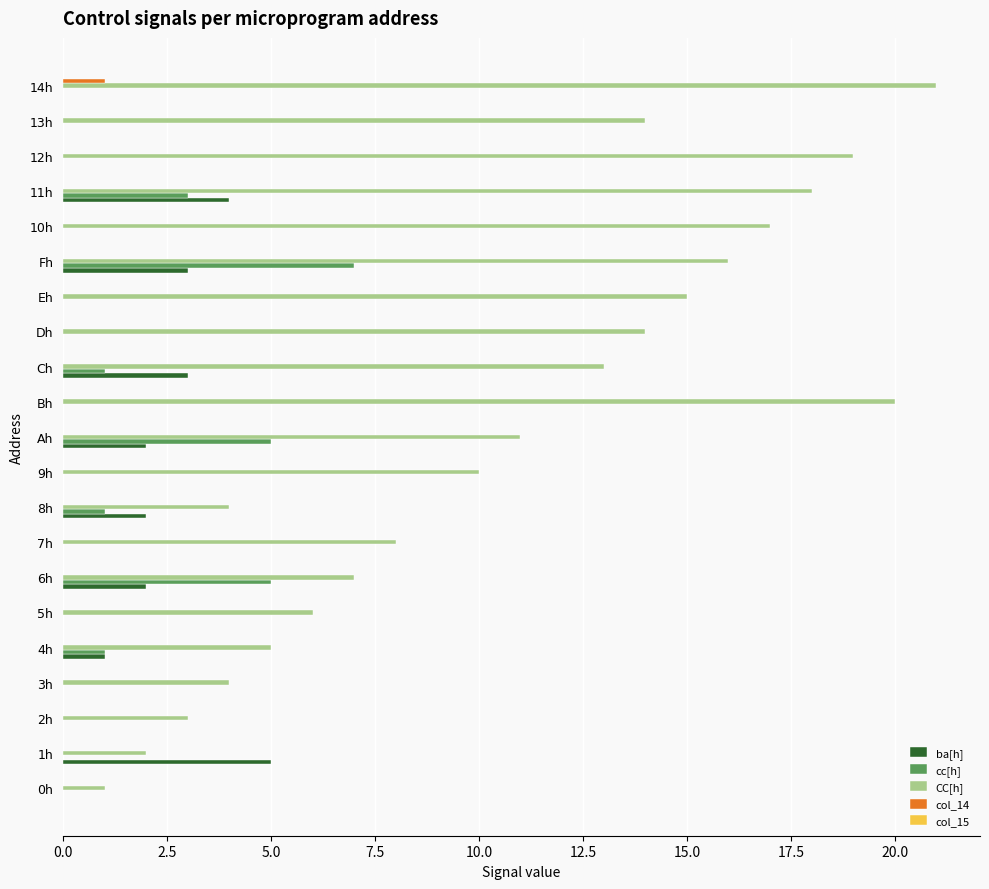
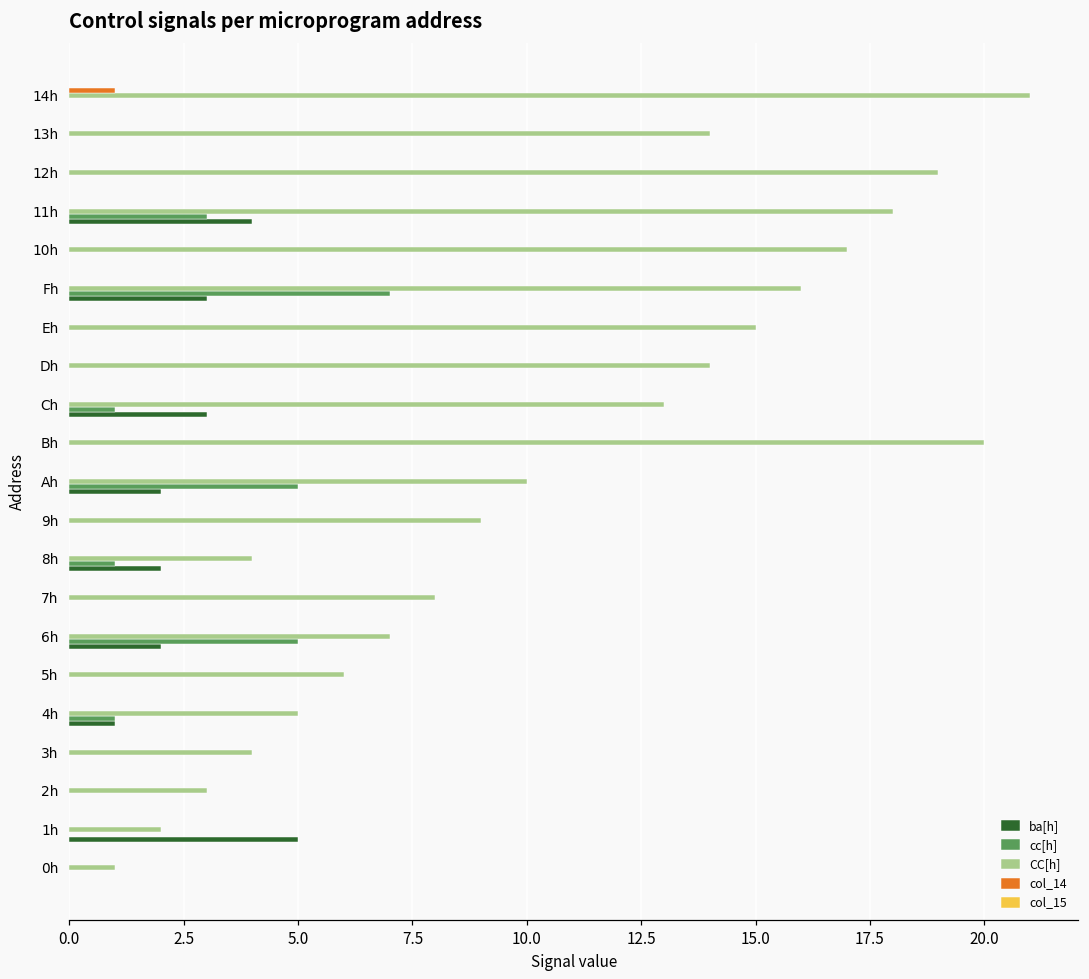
CC[h], Ah: 11 -> 10
CC[h], 9h: 10 -> 9
